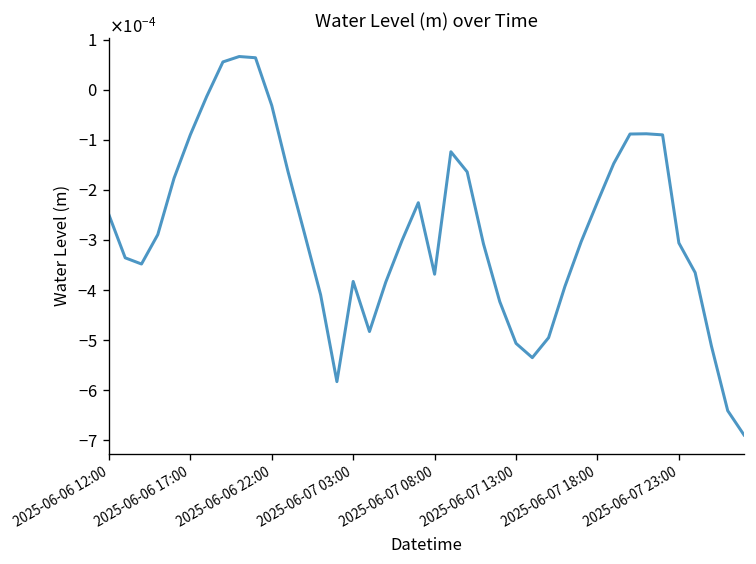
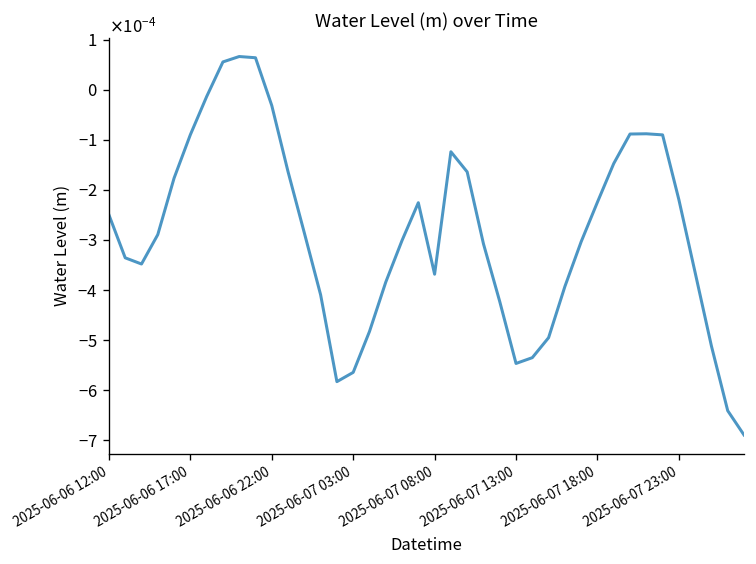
2025-06-07 03:00: -0.00038 -> -0.00056
2025-06-07 13:00: -0.00051 -> -0.00055
2025-06-07 23:00: -0.00031 -> -0.00022
